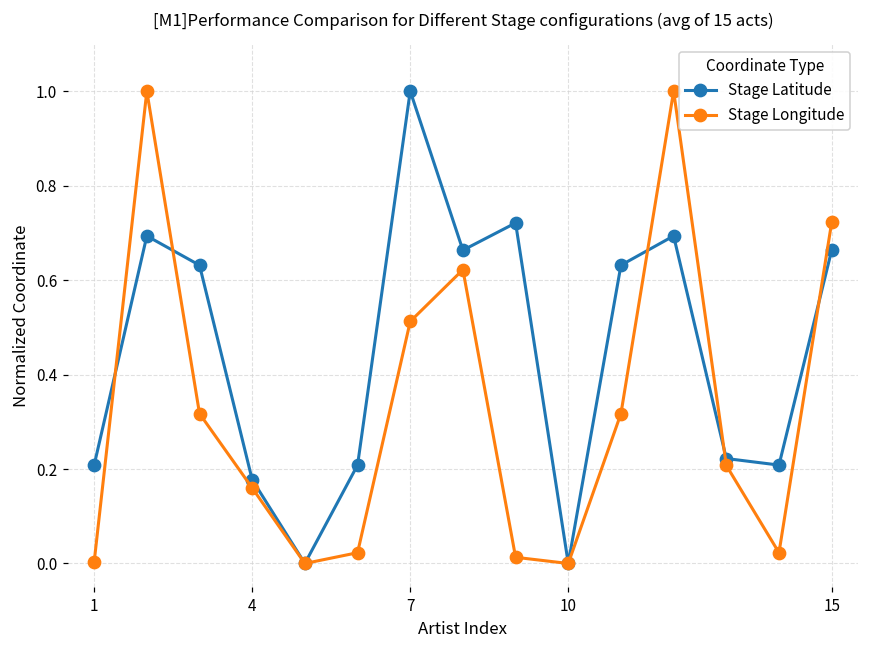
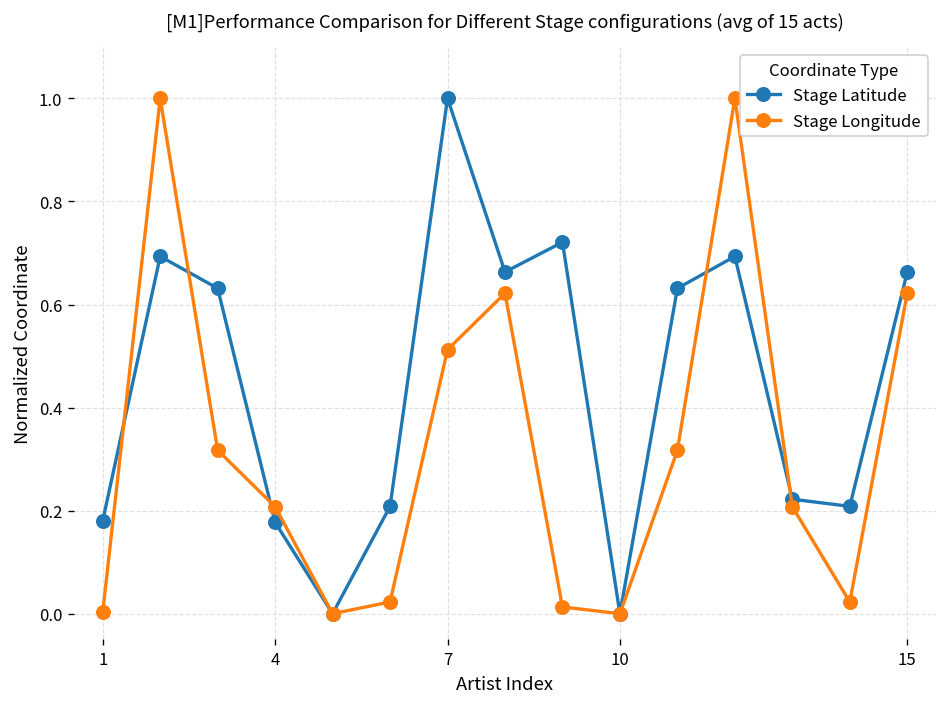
Stage Latitude, 1: 0.21 -> 0.18
Stage Longitude, 4: 0.16 -> 0.21
Stage Longitude, 15: 0.72 -> 0.62
